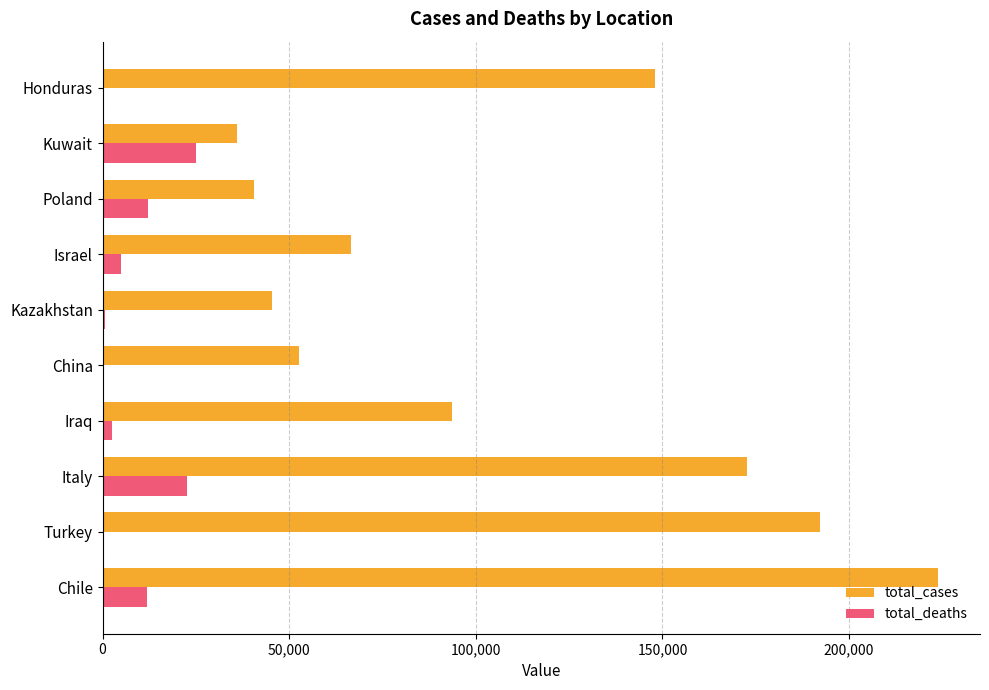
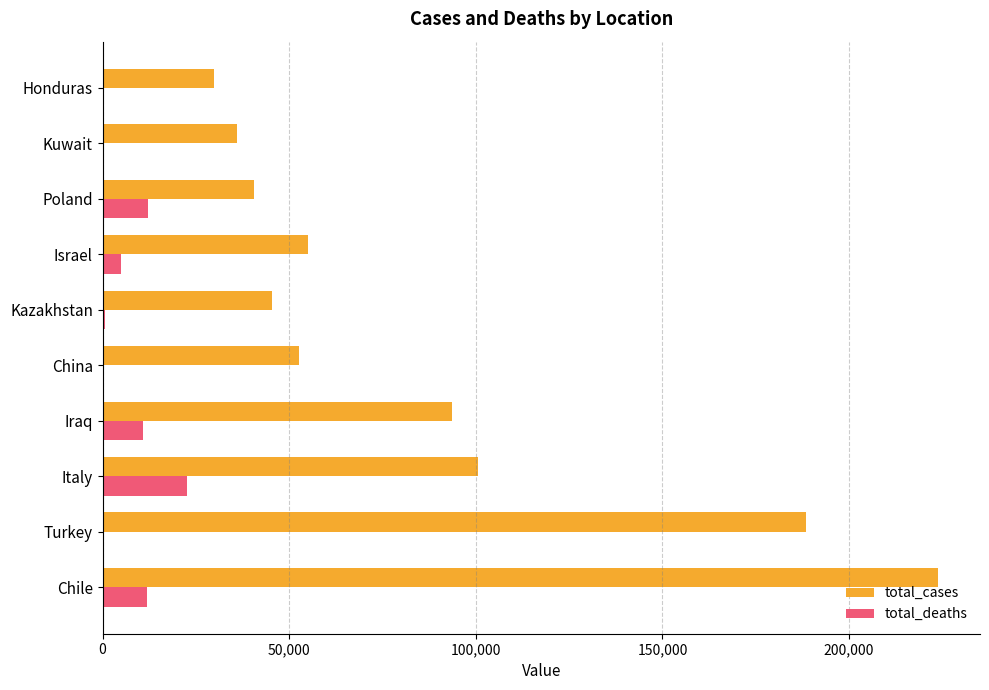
total_cases, Honduras: 148,000 -> 30,000
total_deaths, Kuwait: 25,000 -> 0
total_cases, Israel: 67,000 -> 55,000
total_deaths, Iraq: 3,000 -> 11,000
total_cases, Italy: 173,000 -> 101,000
total_cases, Turkey: 192,000 -> 188,000
